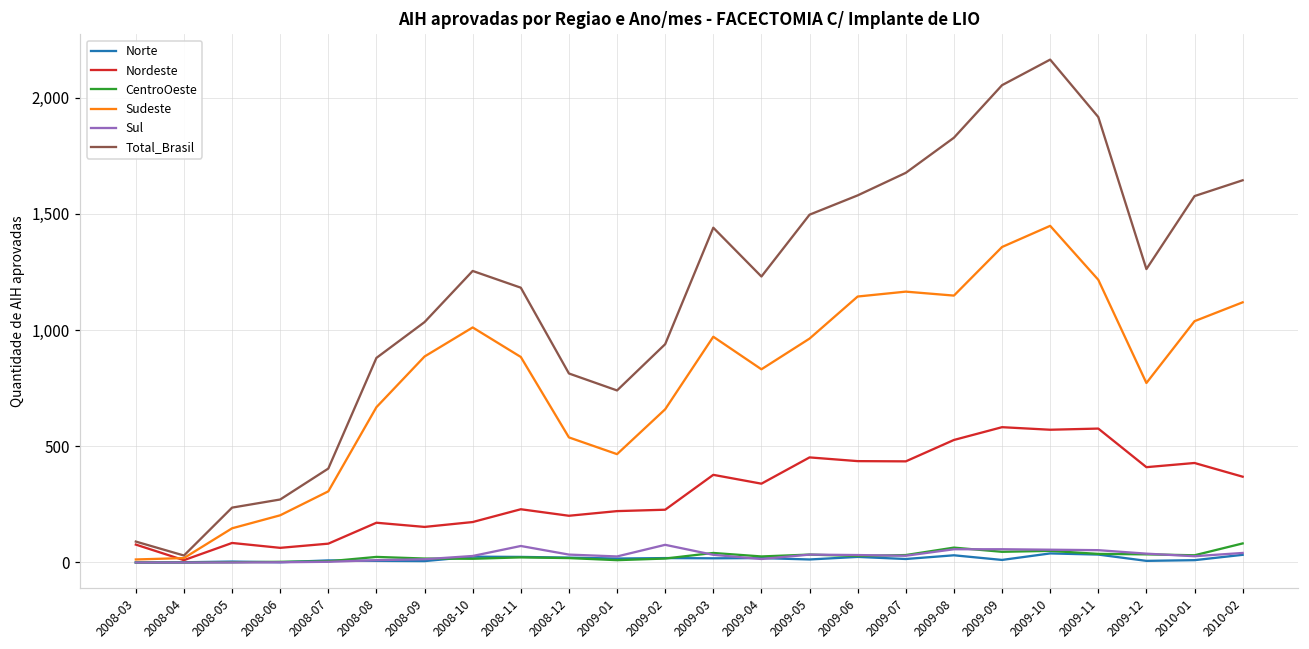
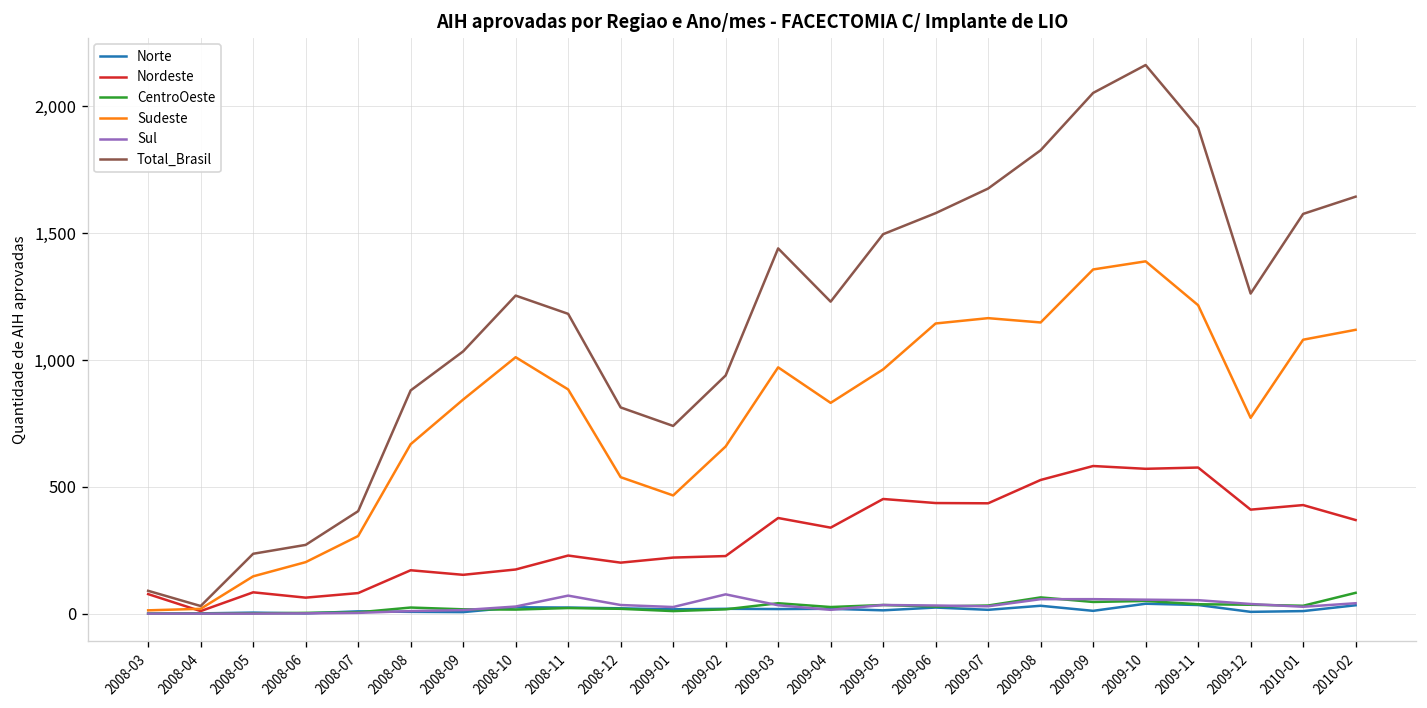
Sudeste, 2008-09: 890 -> 840
Sudeste, 2009-10: 1,450 -> 1,390
Sudeste, 2010-01: 1,040 -> 1,080
